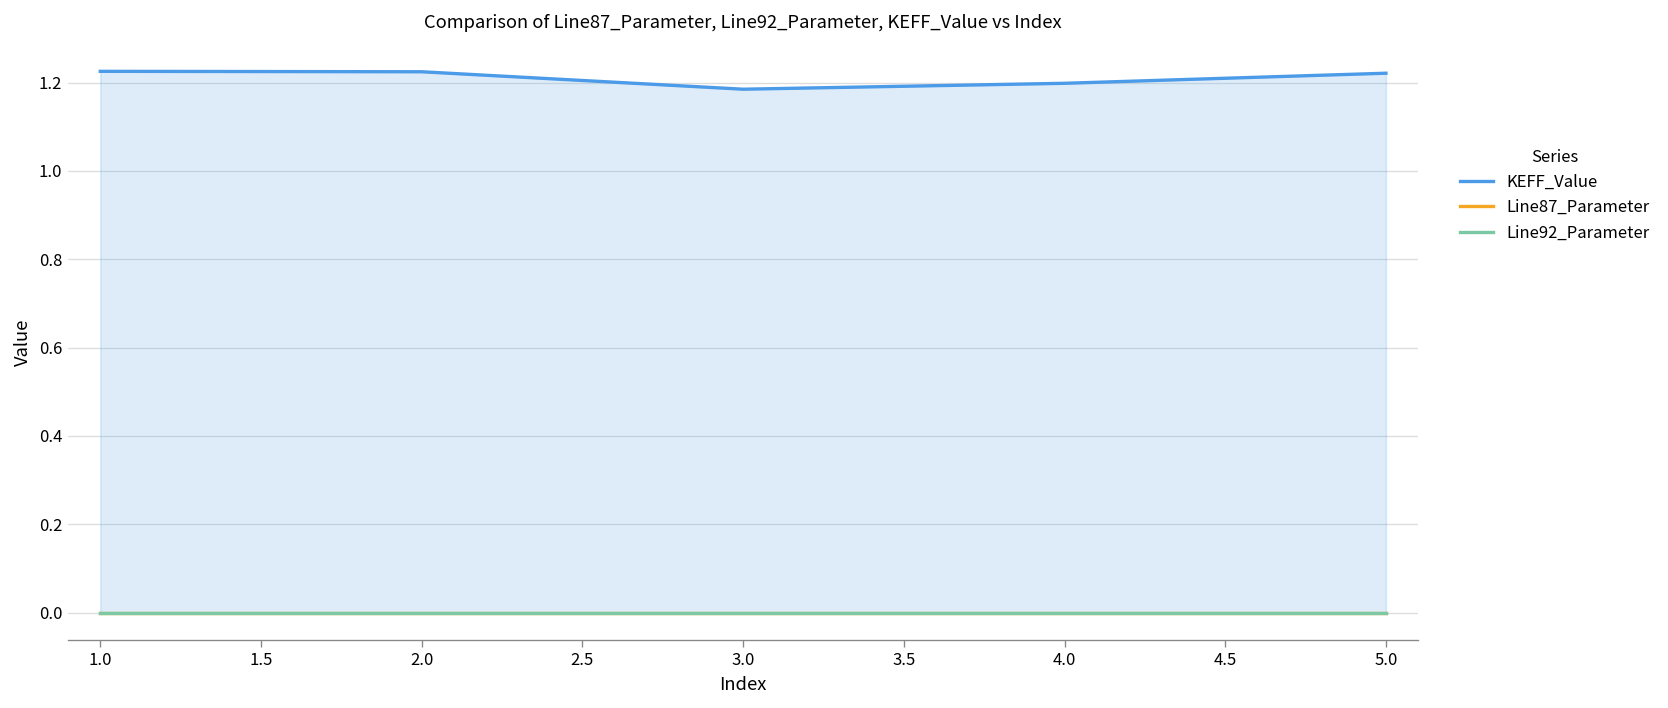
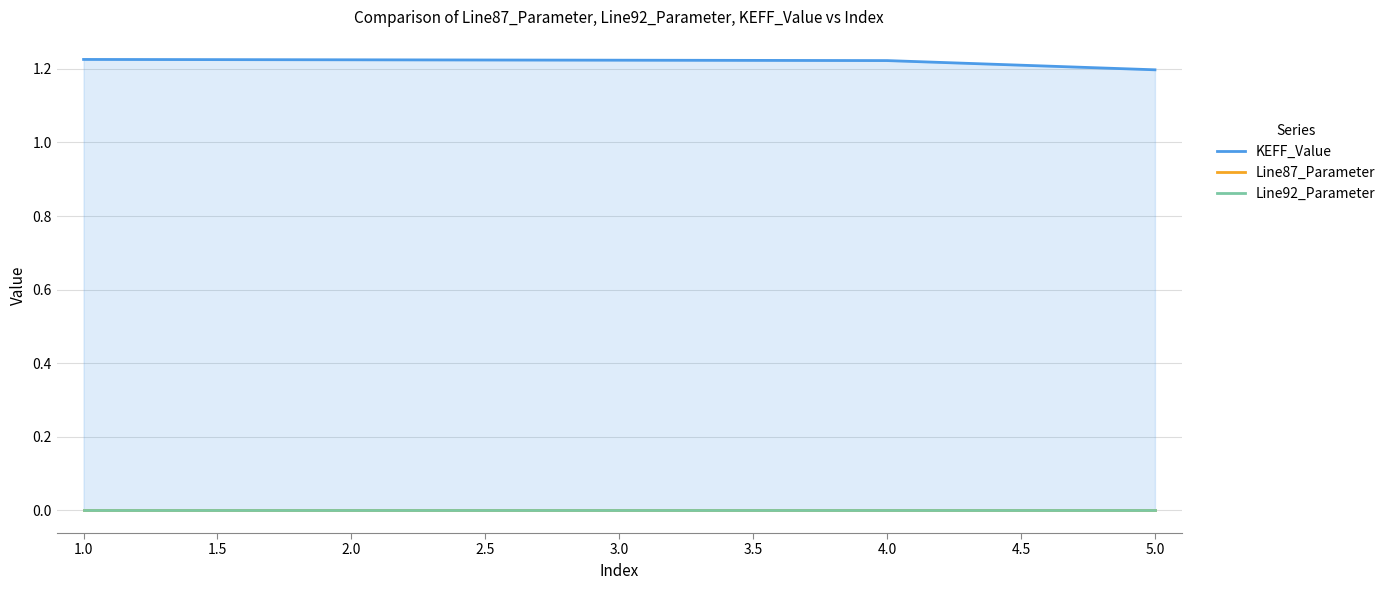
KEFF_Value, 3.0: 1.19 -> 1.22
KEFF_Value, 4.0: 1.20 -> 1.22
KEFF_Value, 5.0: 1.22 -> 1.20
